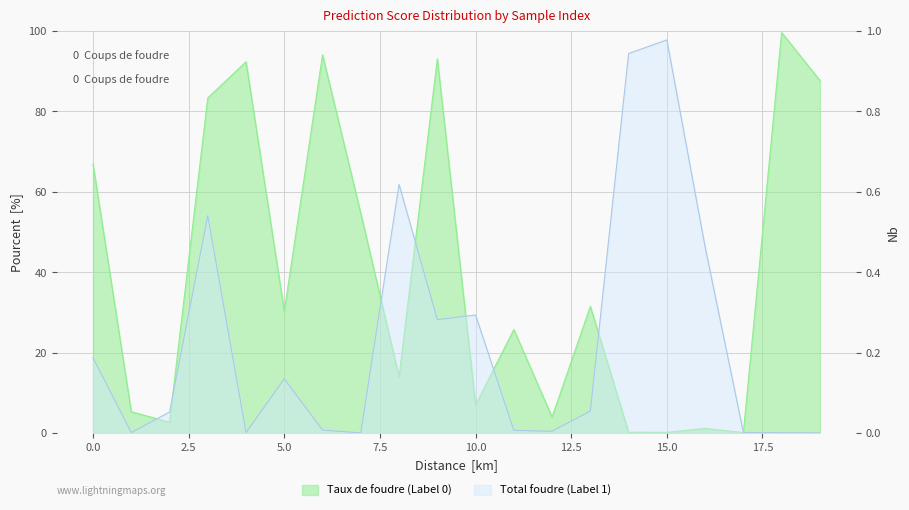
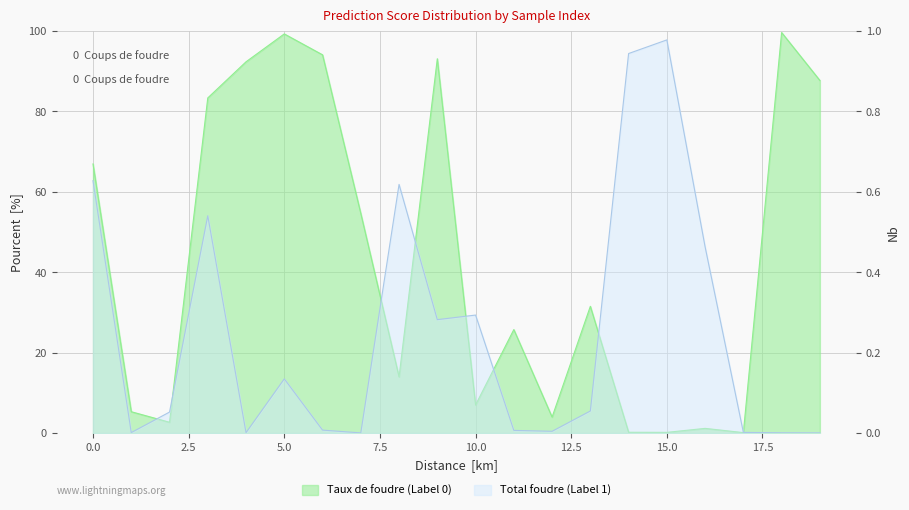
Taux de foudre (Label 0), 5.0: 30 -> 99
Total foudre (Label 1), 0.0: 0.19 -> 0.63
